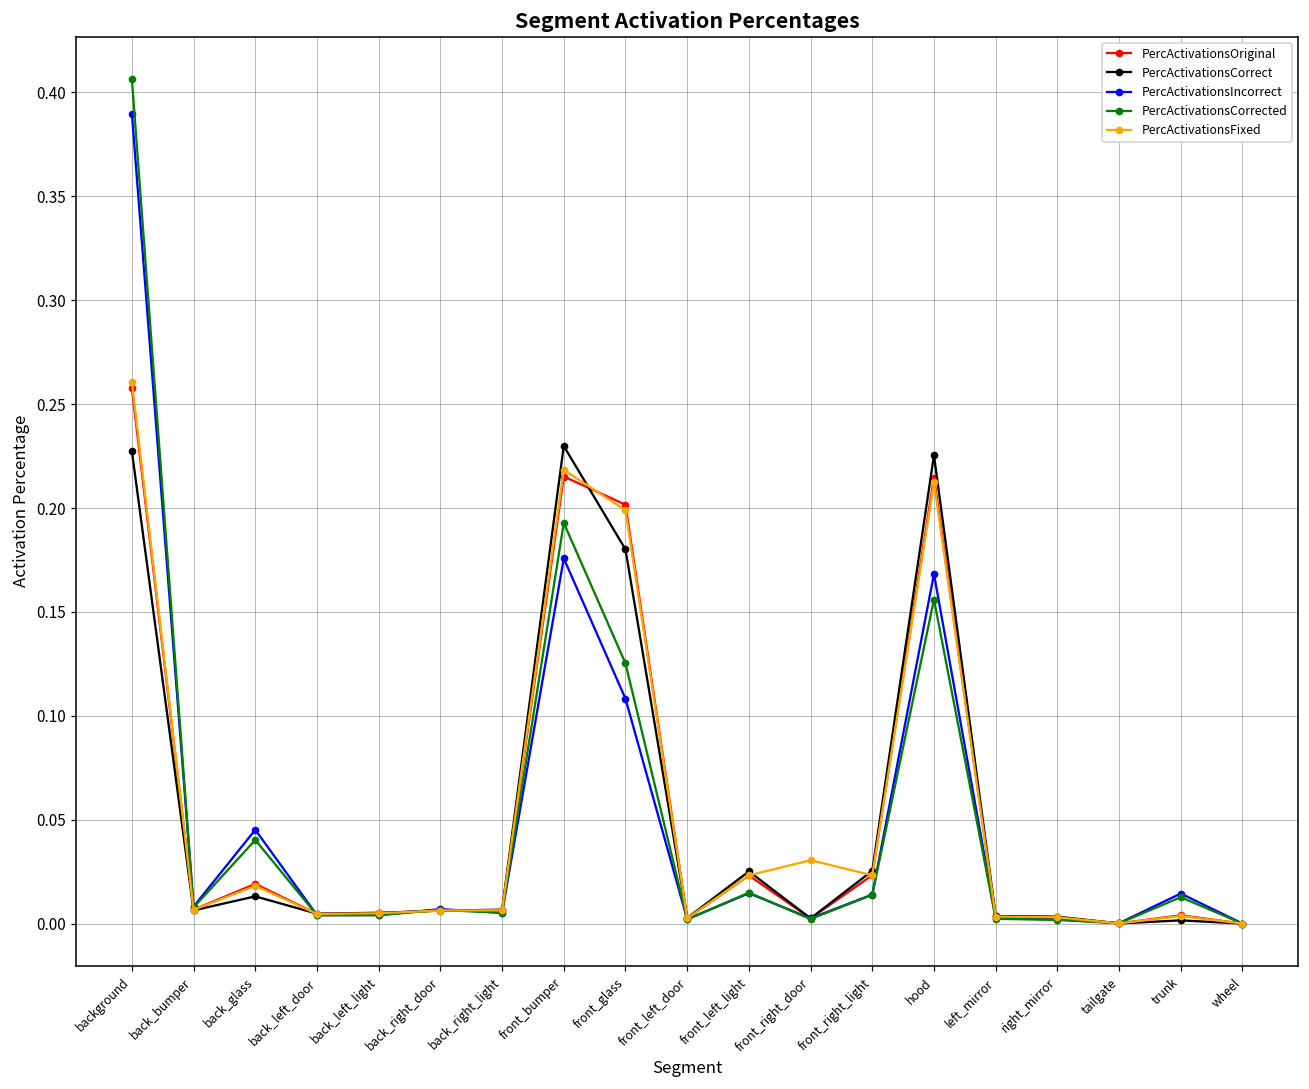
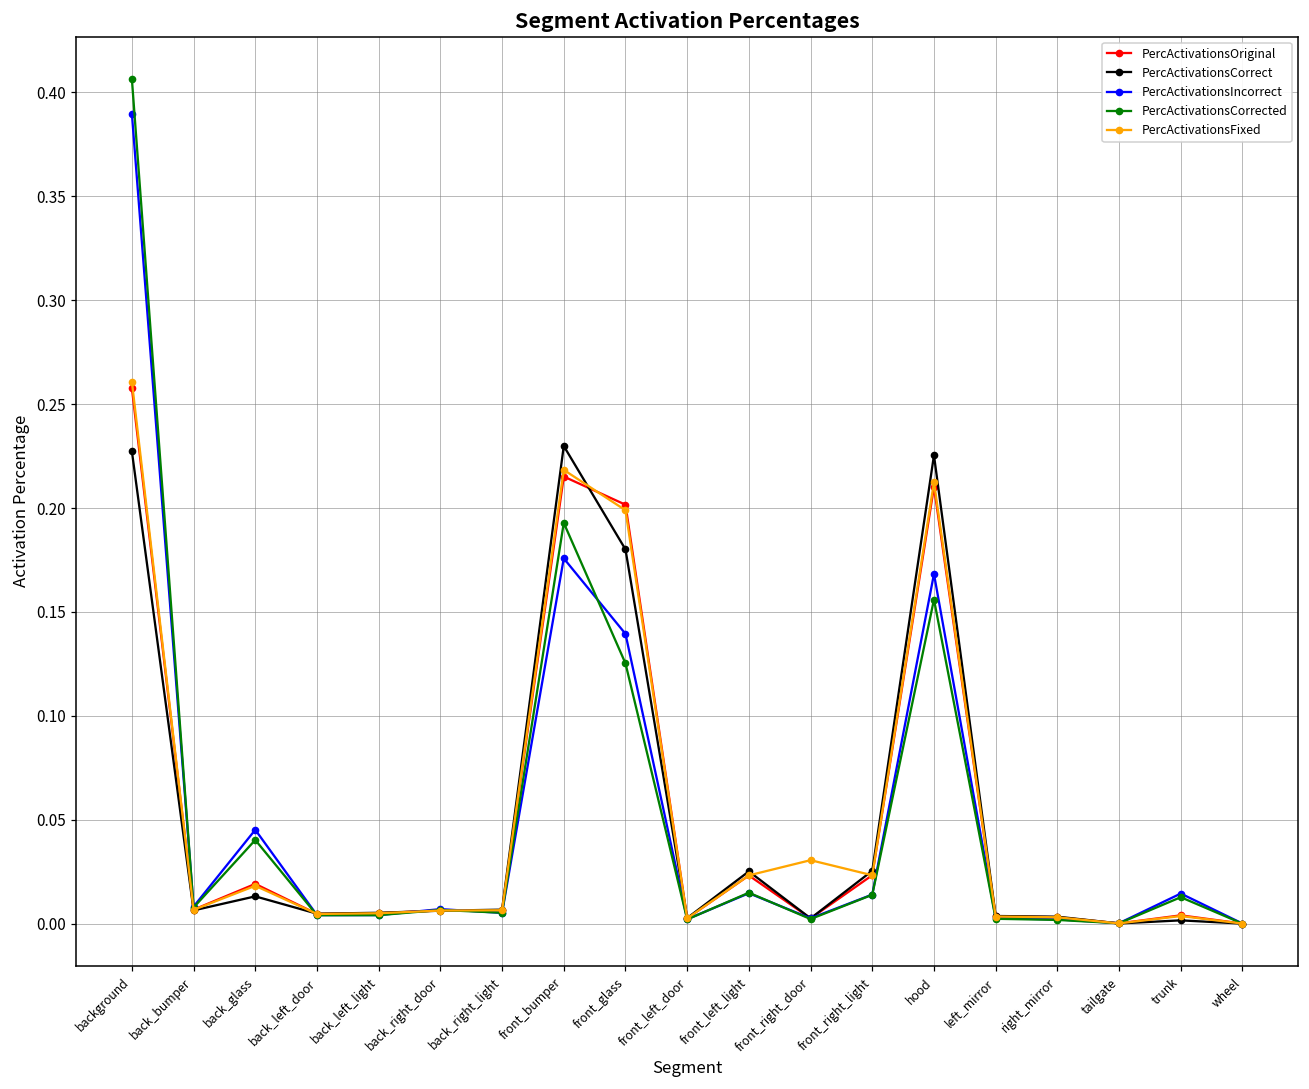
PercActivationsIncorrect, front_glass: 0.108 -> 0.139
PercActivationsOriginal, hood: 0.215 -> 0.210
